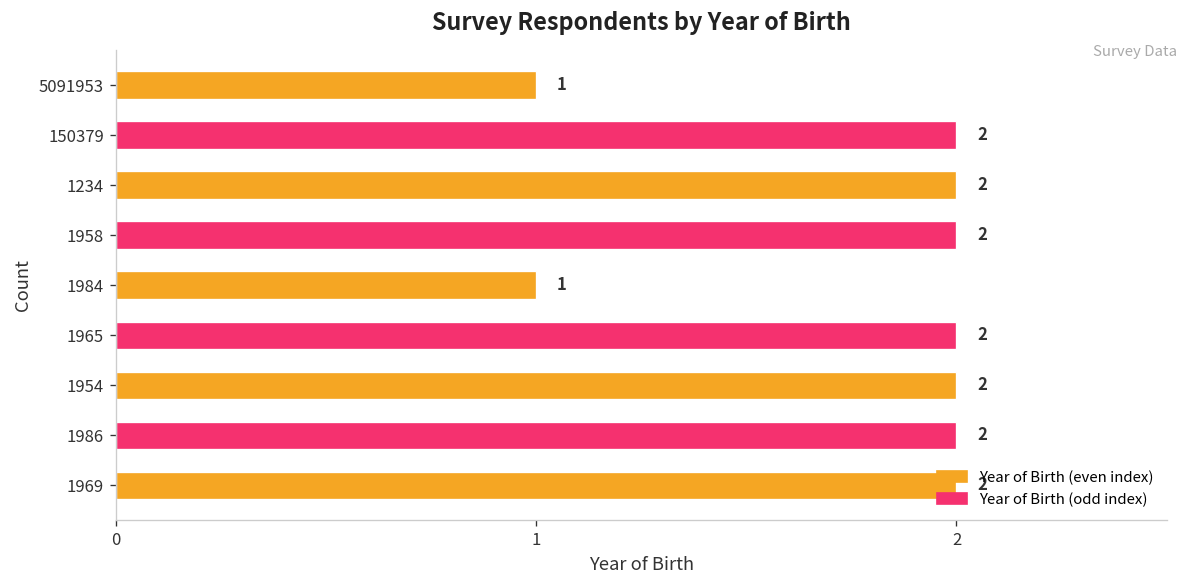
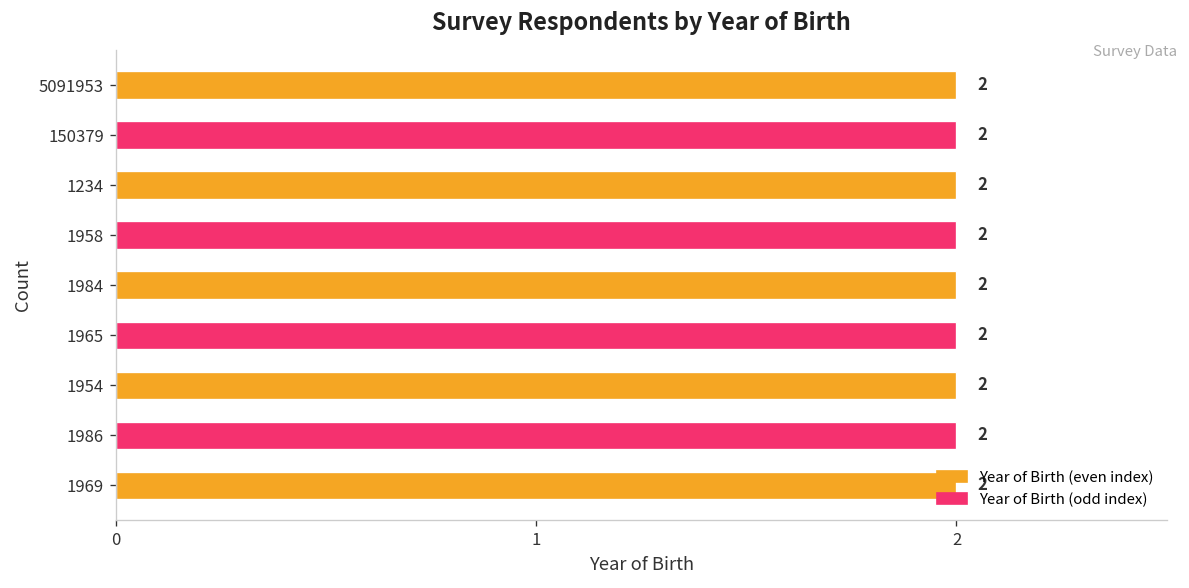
5091953: 1 -> 2
1984: 1 -> 2
